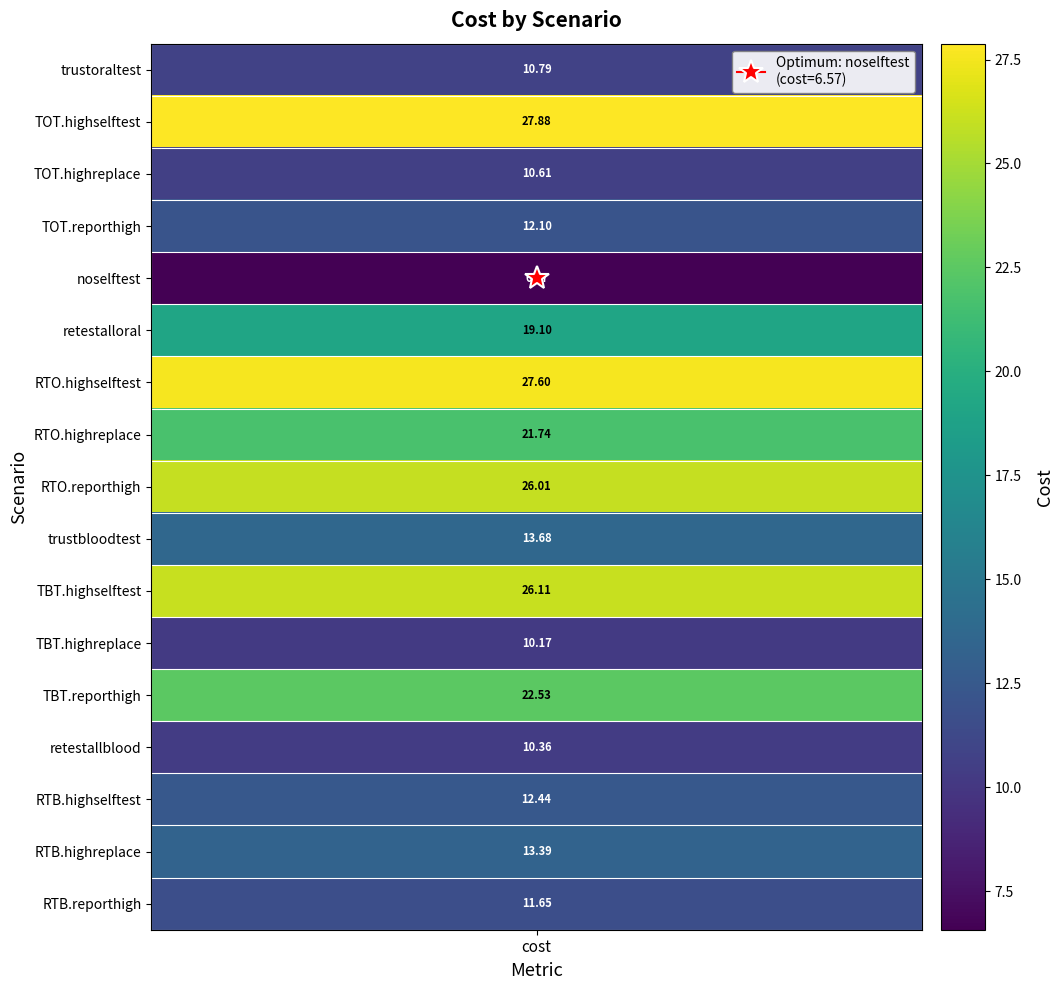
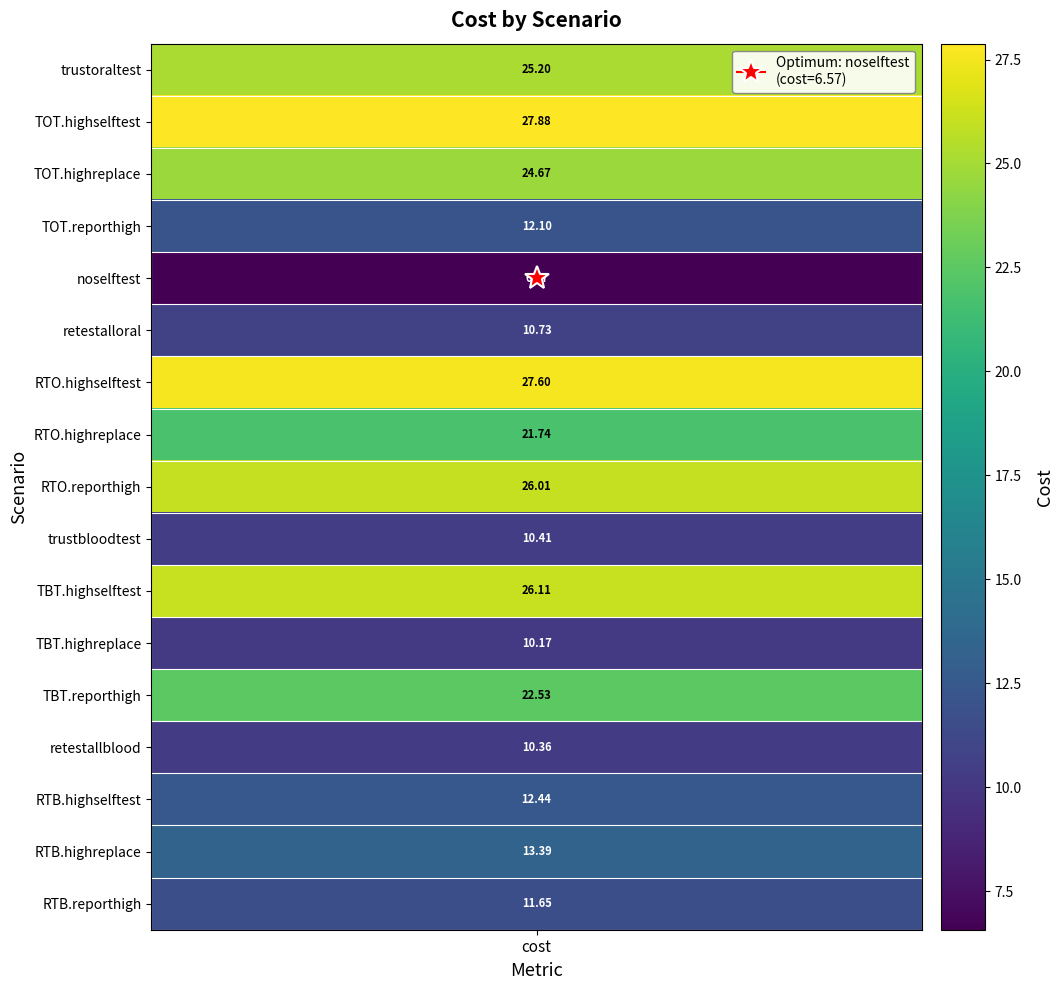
trustoraltest, cost: 10.79 -> 25.20
TOT.highreplace, cost: 10.61 -> 24.67
retestalloral, cost: 19.10 -> 10.73
trustbloodtest, cost: 13.68 -> 10.41
